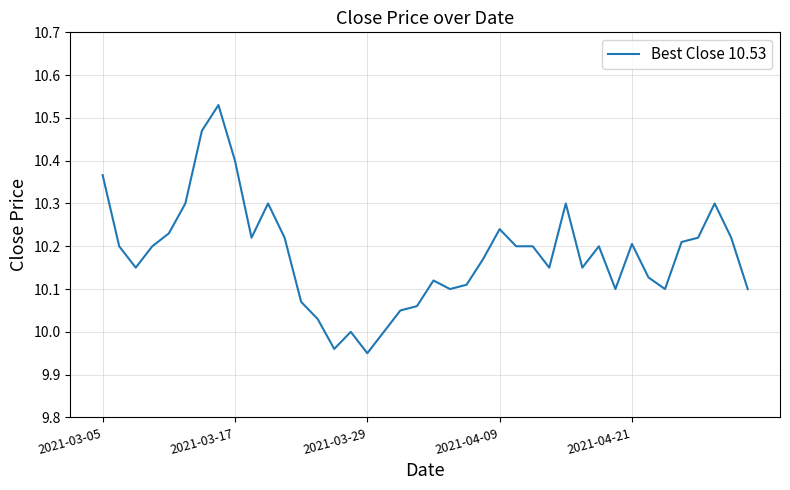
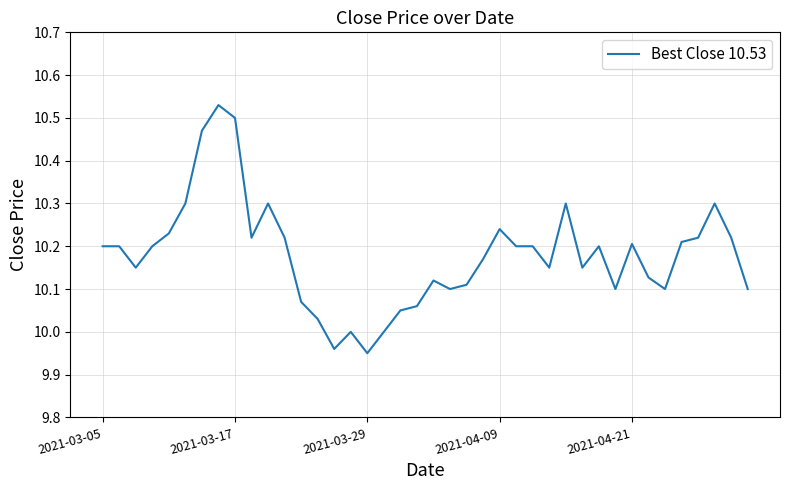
2021-03-05: 10.37 -> 10.20
2021-03-17: 10.4 -> 10.5
